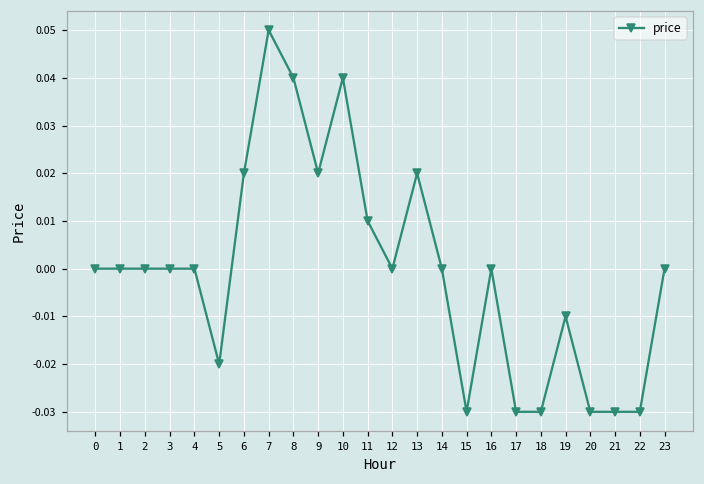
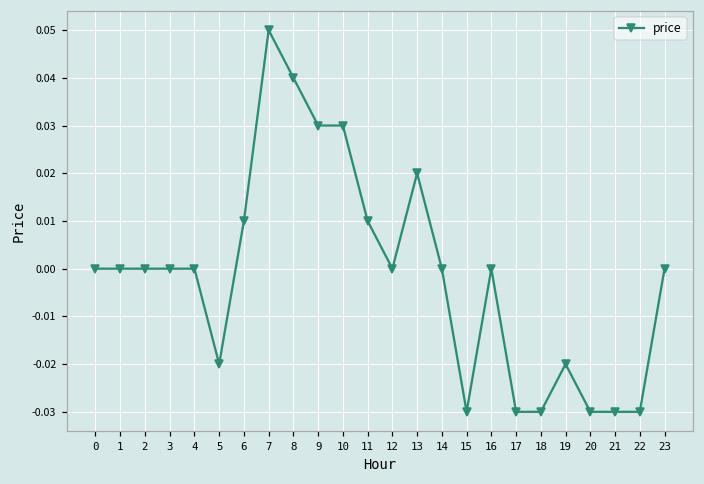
6: 0.02 -> 0.01
9: 0.02 -> 0.03
10: 0.04 -> 0.03
19: -0.01 -> -0.02
